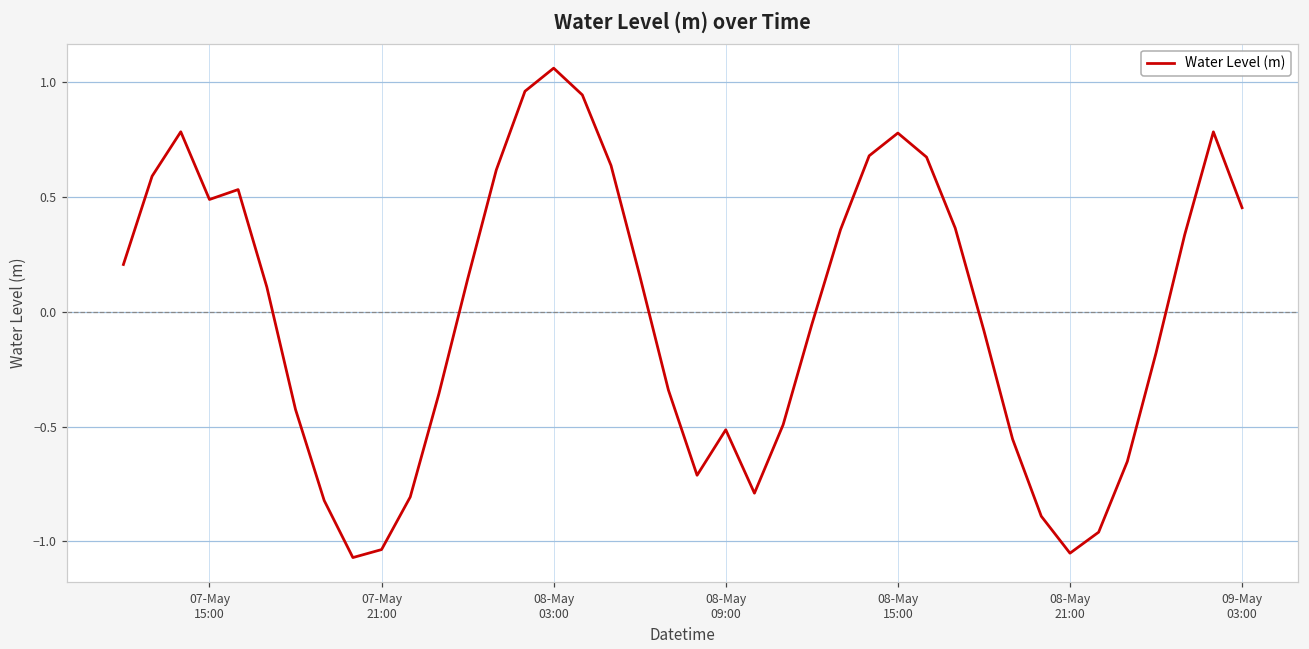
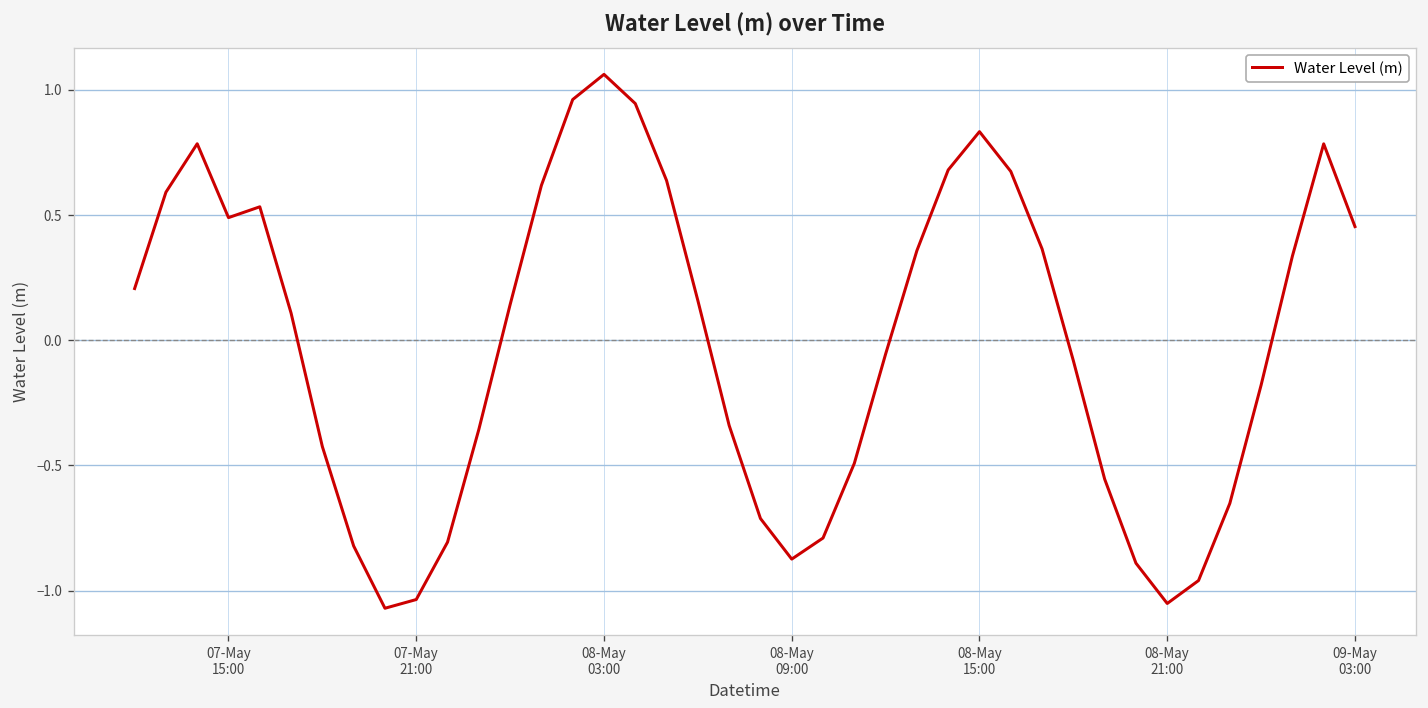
08-May 09:00: -0.51 -> -0.87
08-May 15:00: 0.78 -> 0.83
